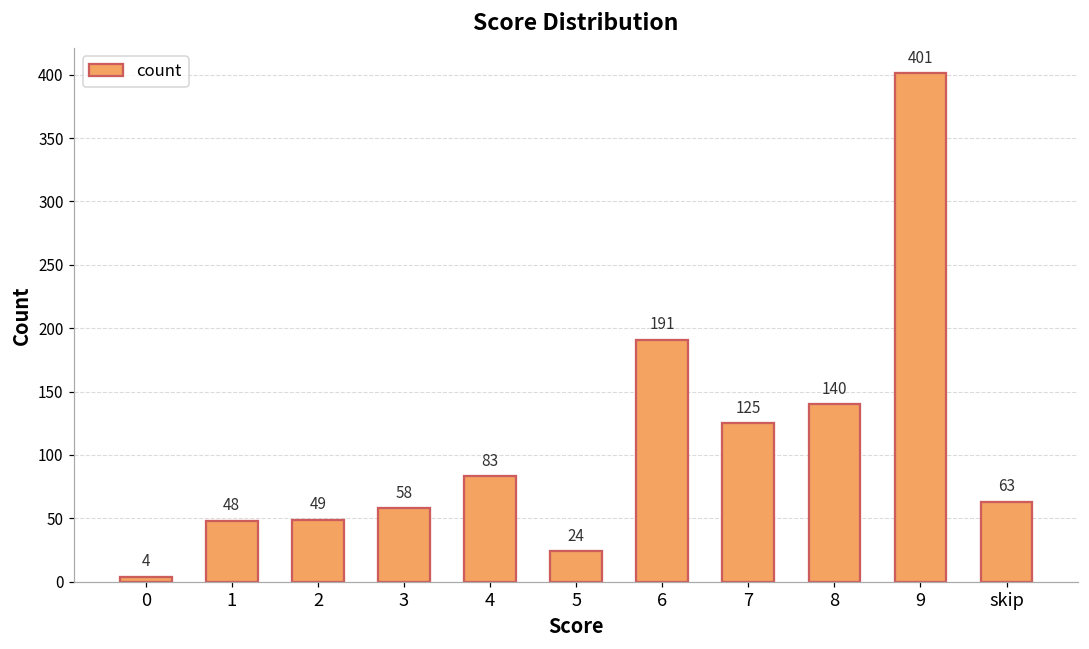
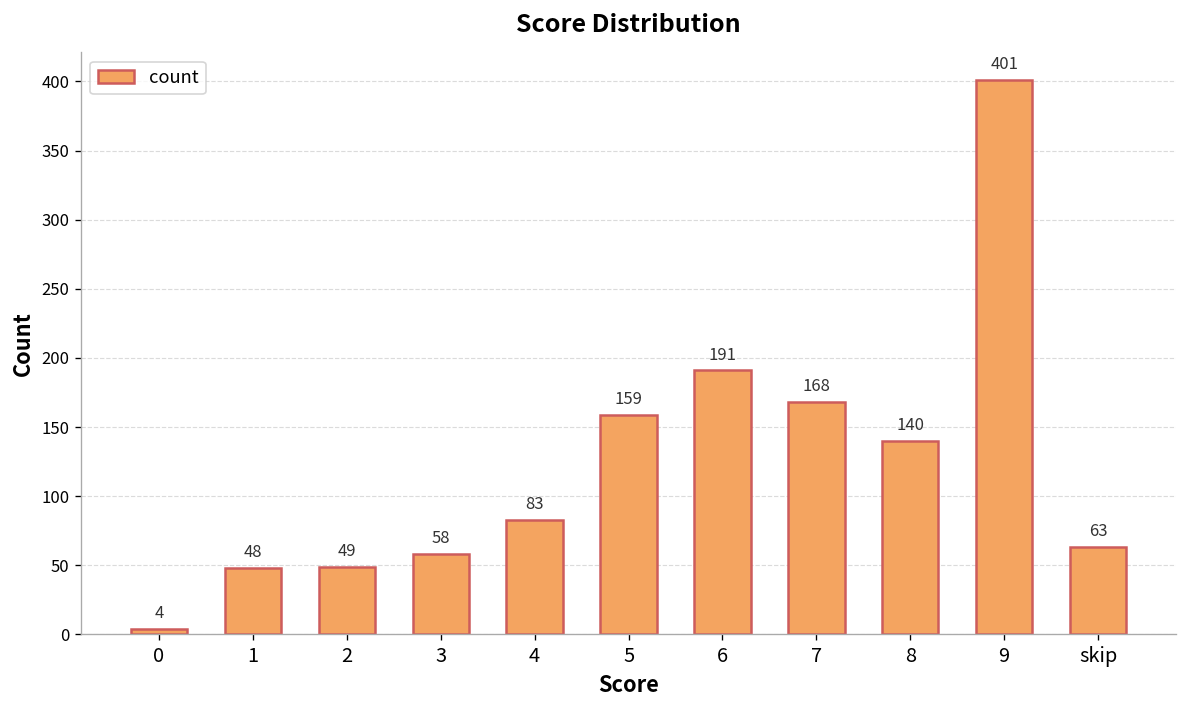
5: 24 -> 159
7: 125 -> 168
